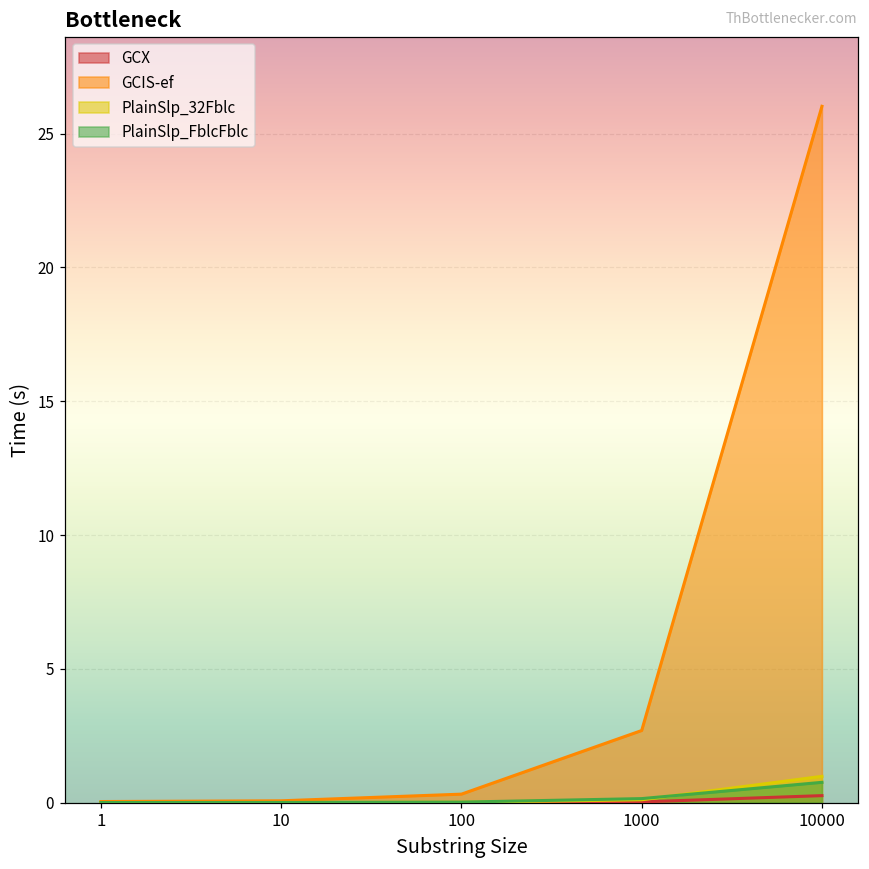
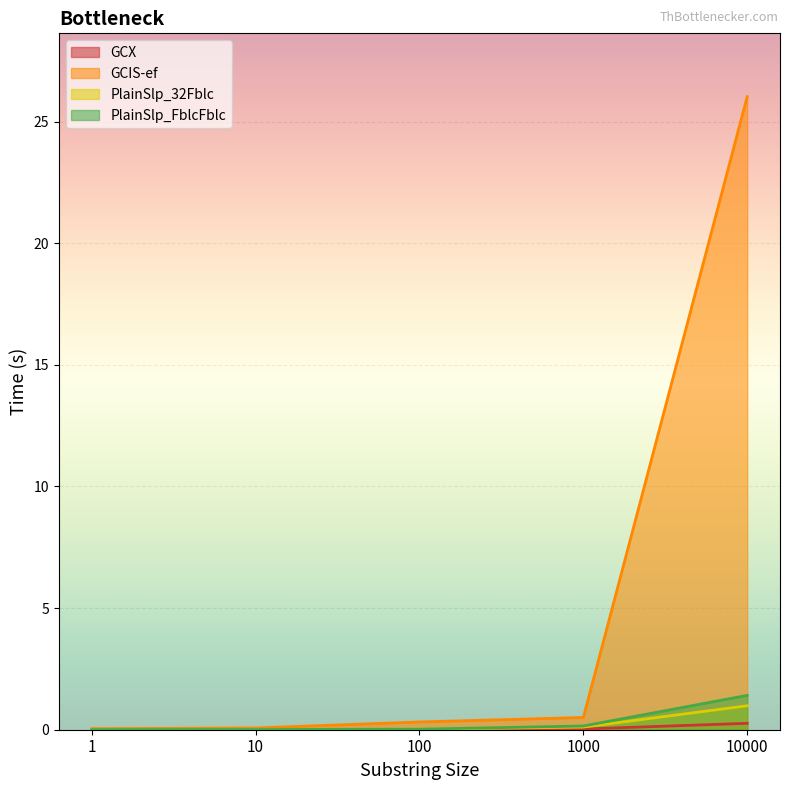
GCIS-ef, 1000: 2.7 -> 0.5
PlainSlp_FblcFblc, 10000: 0.8 -> 1.4
